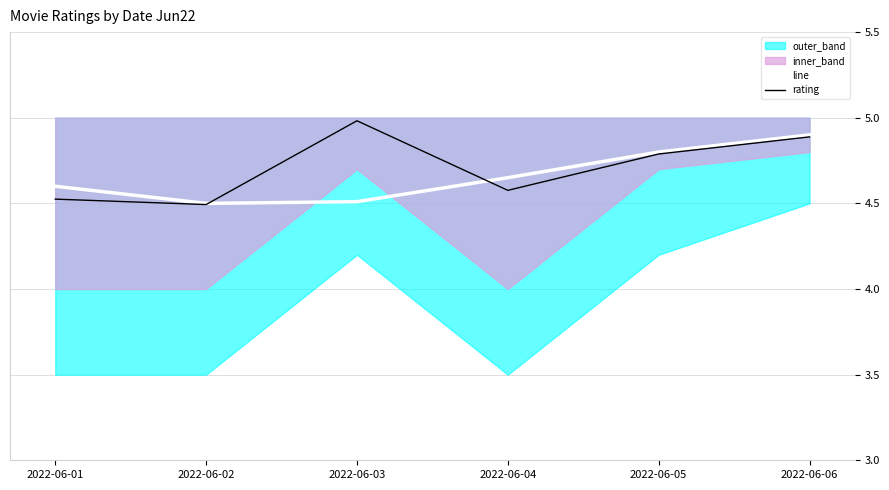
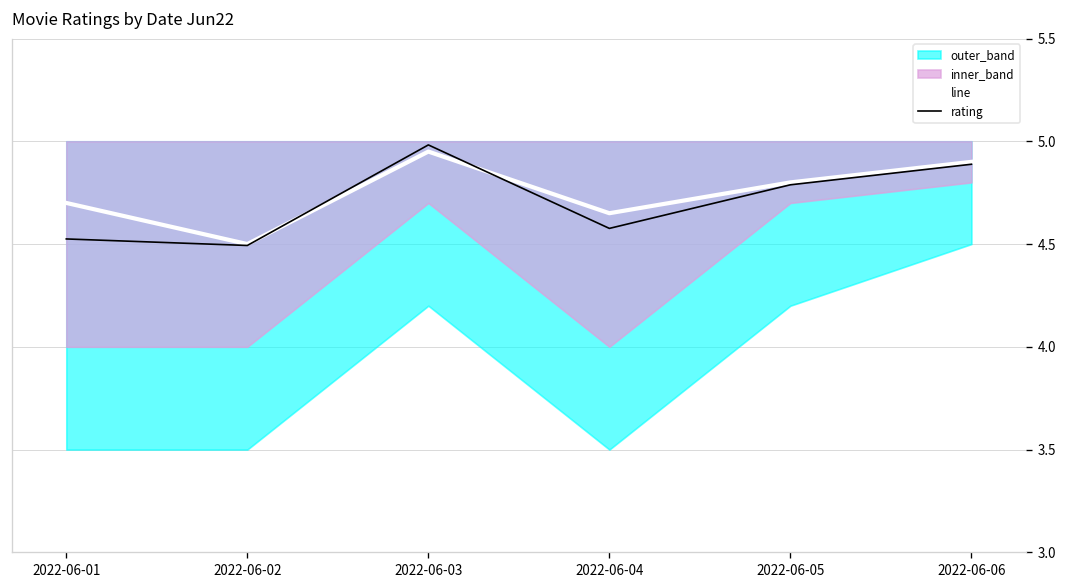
line, 2022-06-01: 4.6 -> 4.7
line, 2022-06-03: 4.51 -> 4.95
